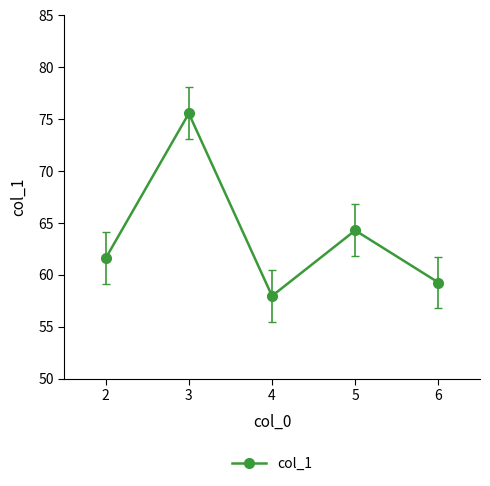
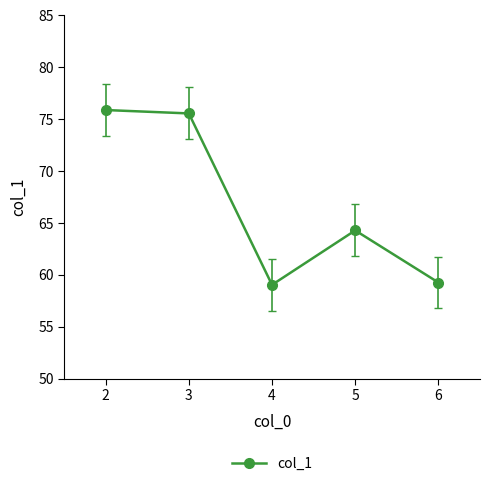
col_1, 2: 61.6 -> 75.9
col_1, 4: 58.0 -> 59.0
